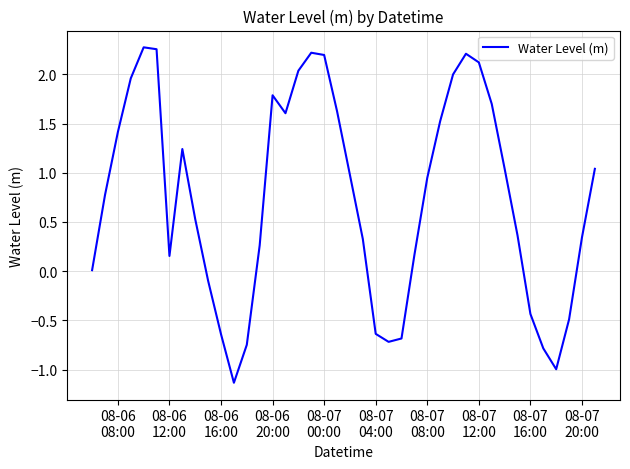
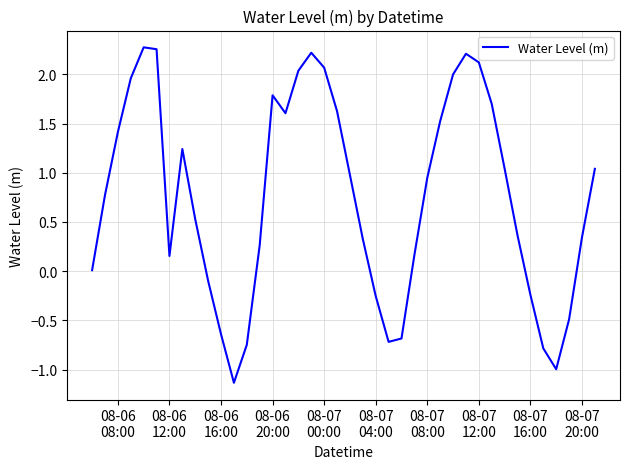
08-07 00:00: 2.2 -> 2.1
08-07 04:00: -0.6 -> -0.3
08-07 16:00: -0.4 -> -0.2
